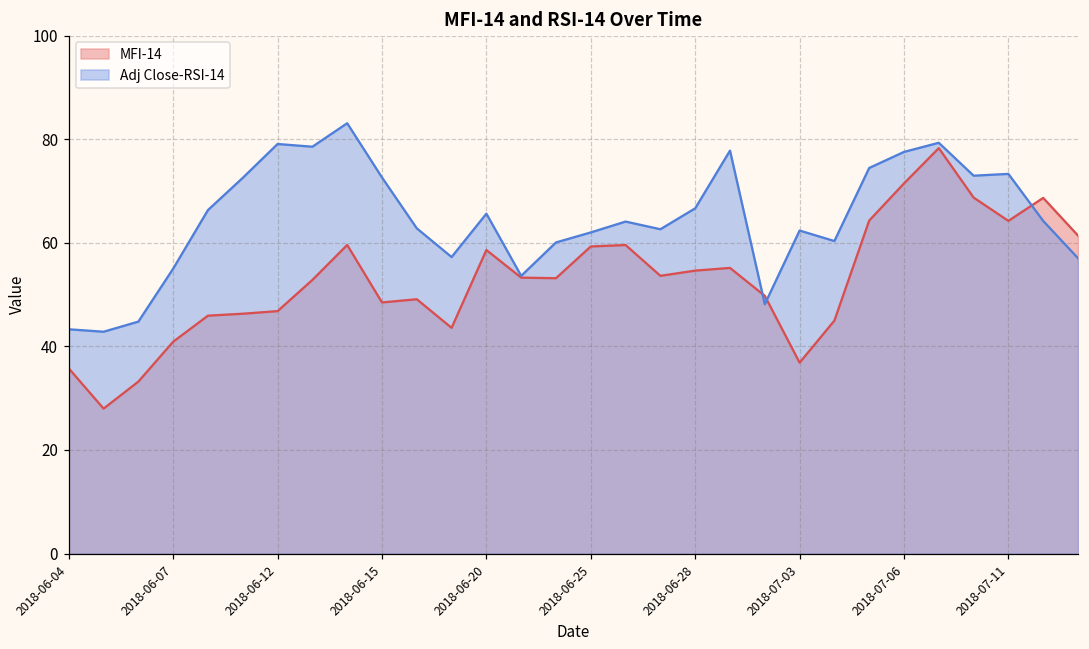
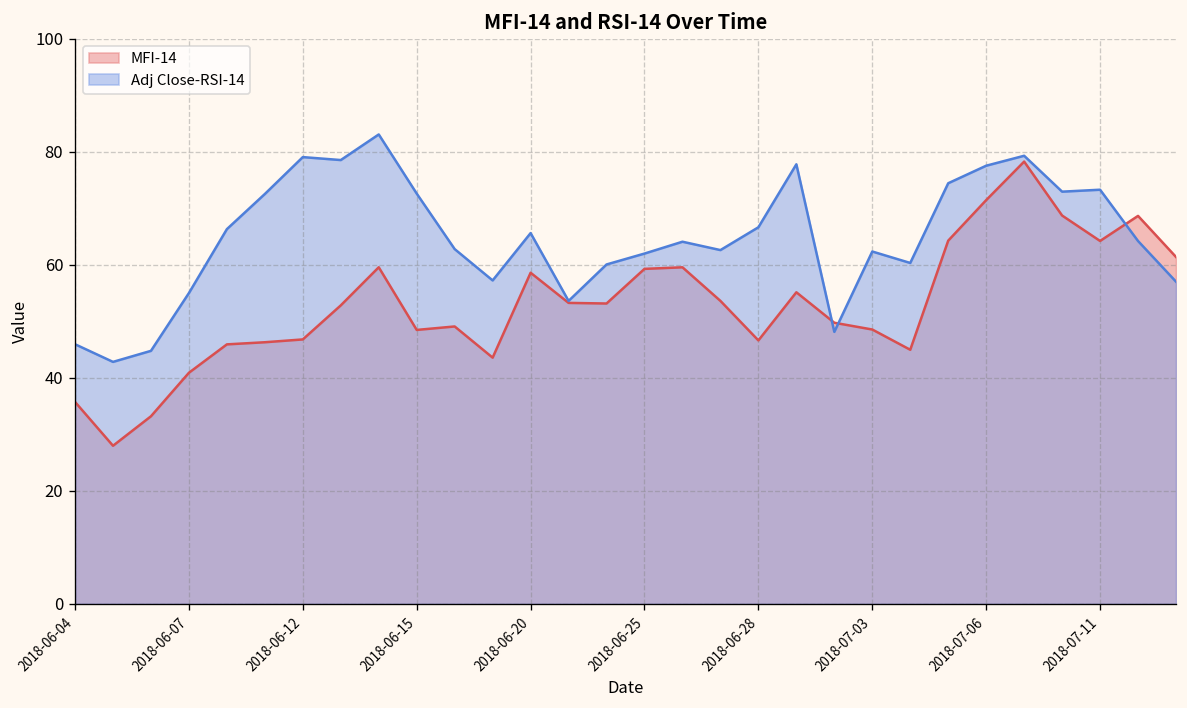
Adj Close-RSI-14, 2018-06-04: 43 -> 46
MFI-14, 2018-06-28: 55 -> 47
MFI-14, 2018-07-03: 37 -> 49
